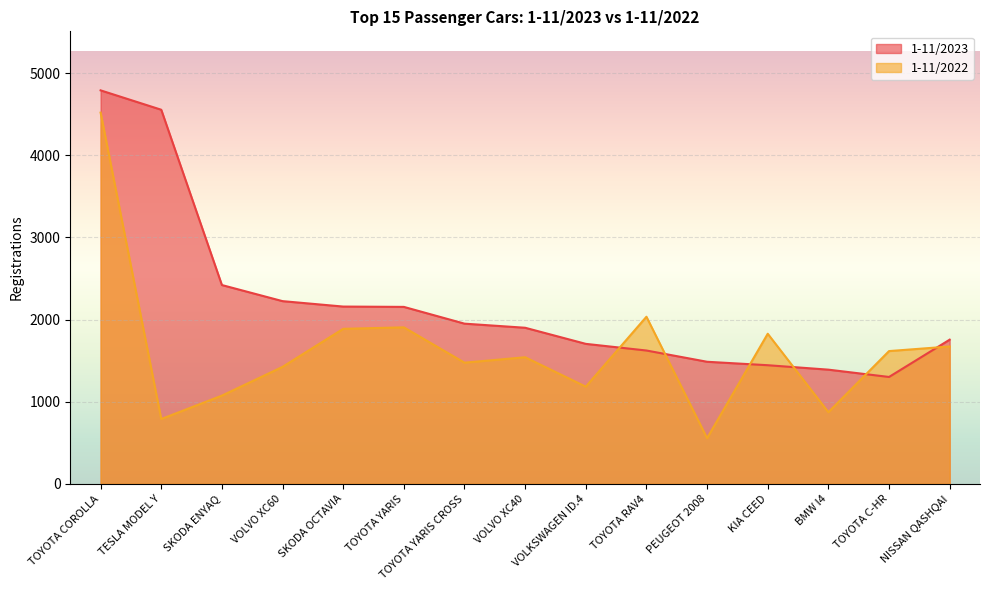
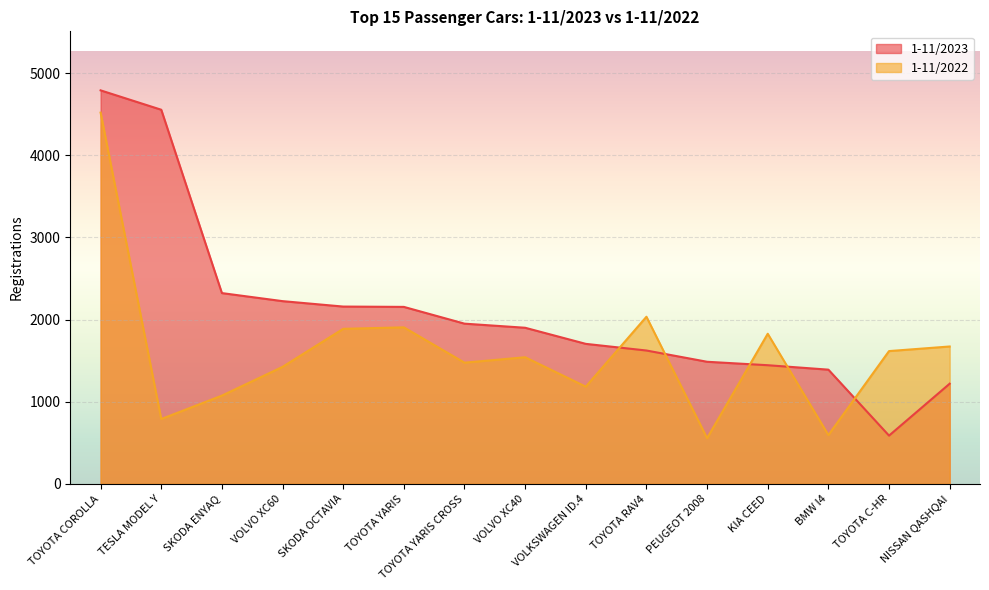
1-11/2023, SKODA ENYAQ: 2400 -> 2300
1-11/2022, BMW I4: 900 -> 600
1-11/2023, TOYOTA C-HR: 1300 -> 600
1-11/2023, NISSAN QASHQAI: 1800 -> 1200
